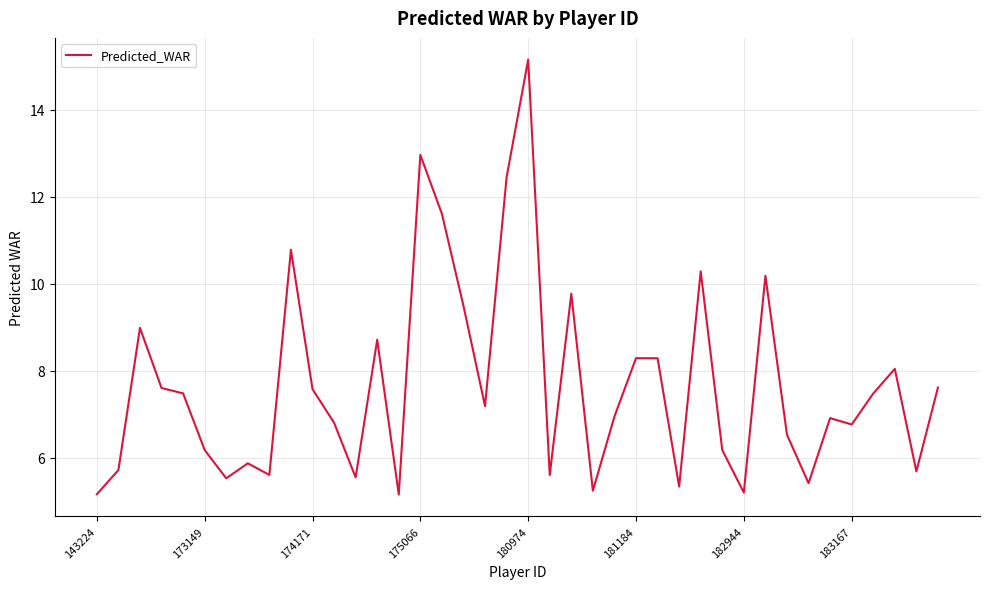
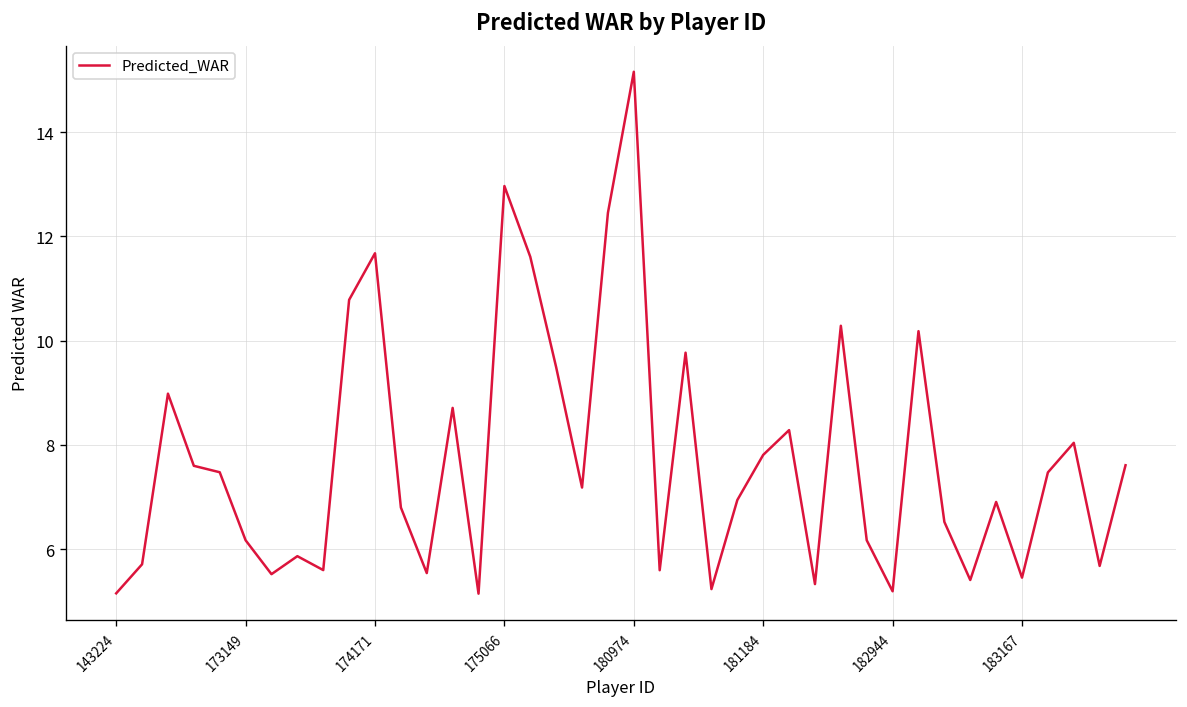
174171: 7.6 -> 11.7
181184: 8.3 -> 7.8
183167: 6.8 -> 5.5
